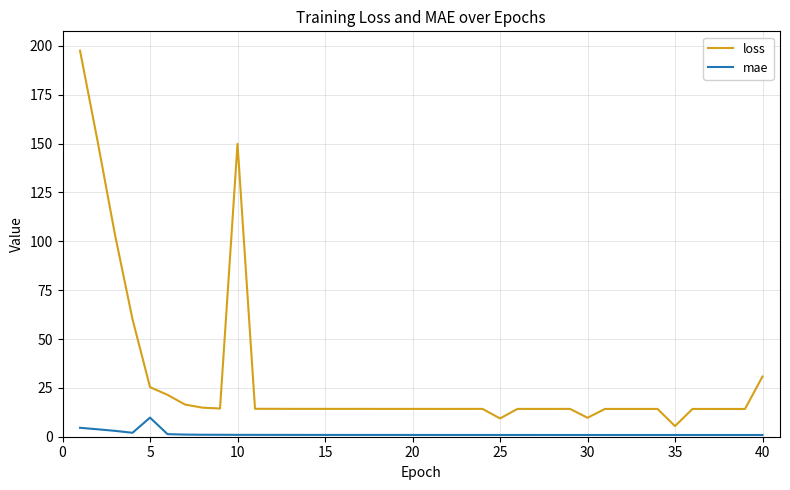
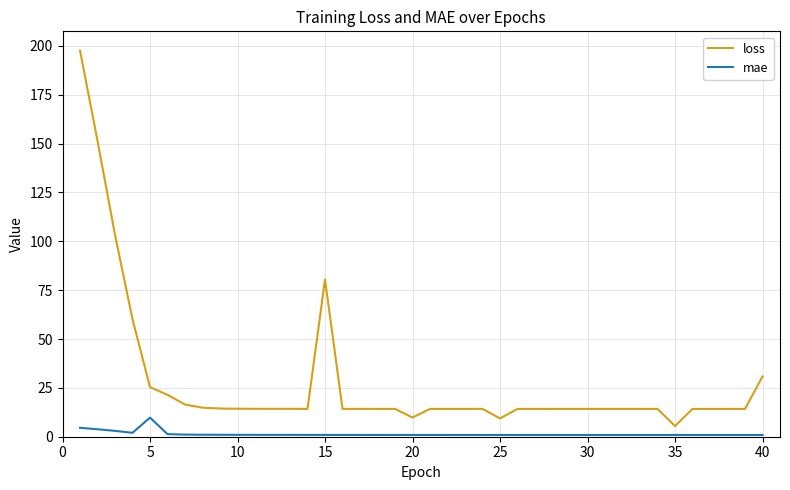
loss, 10: 150 -> 14
loss, 15: 14 -> 80
loss, 20: 14 -> 10
loss, 30: 10 -> 14
